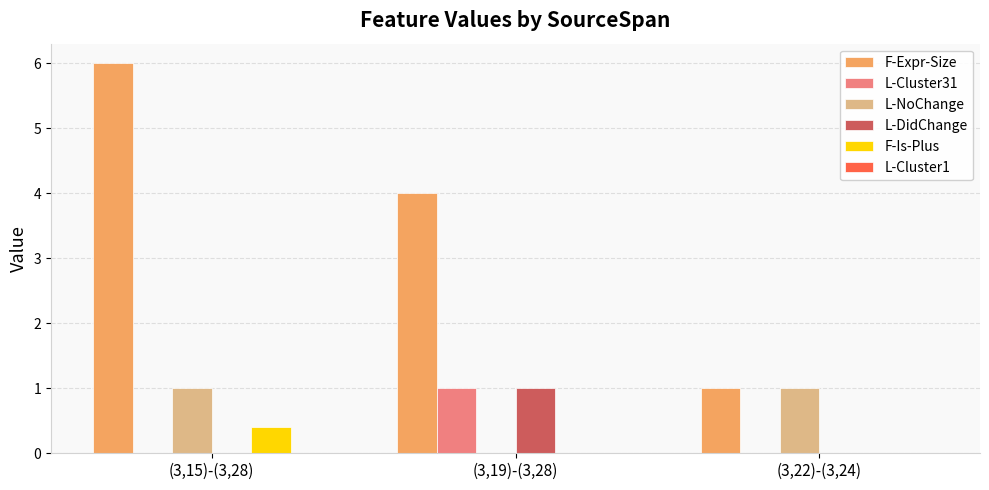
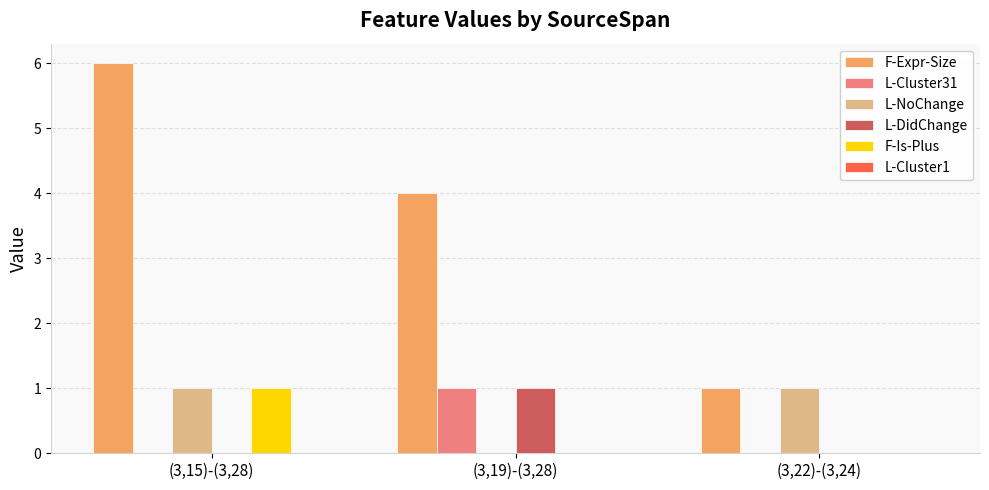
F-Is-Plus, (3,15)-(3,28): 0.4 -> 1.0
